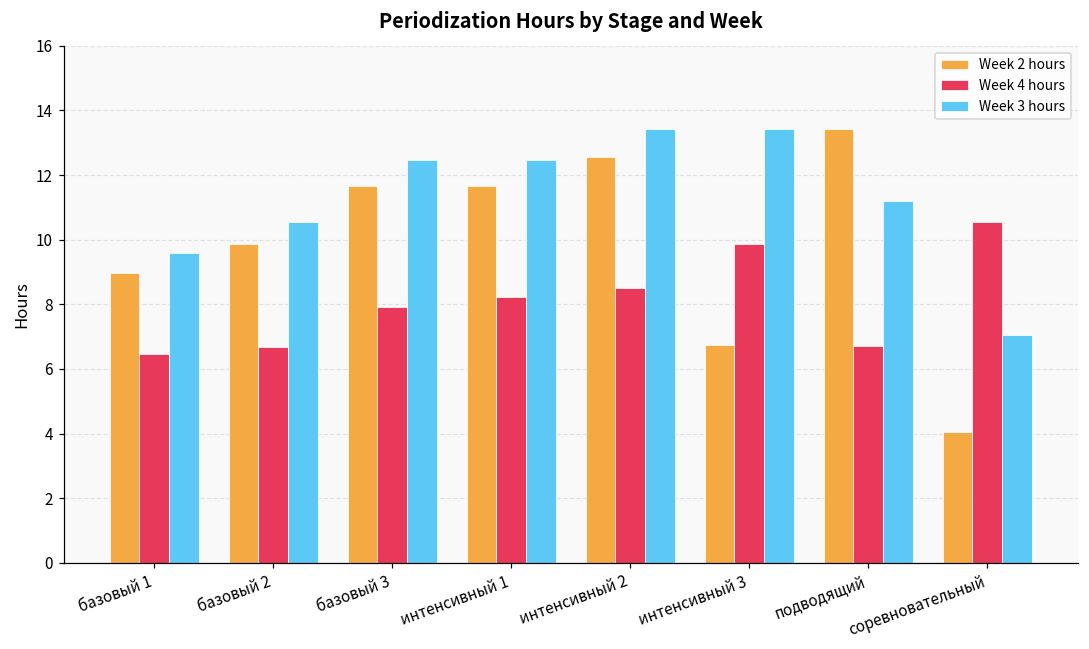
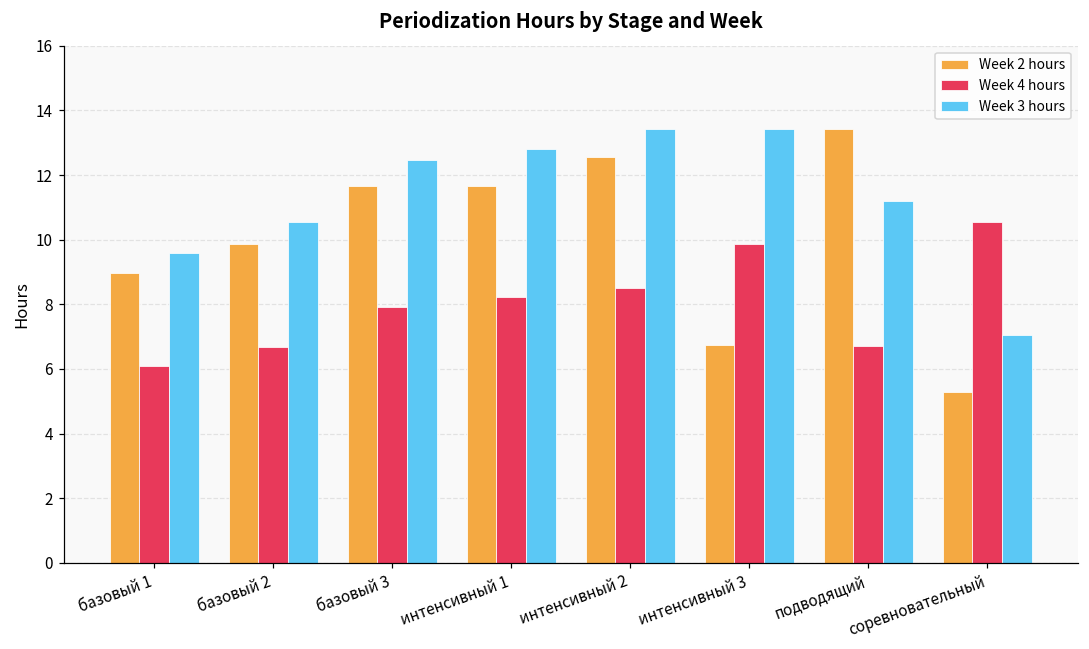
Week 4 hours, базовый 1: 6.5 -> 6.1
Week 3 hours, интенсивный 1: 12.5 -> 12.8
Week 2 hours, соревновательный: 4.0 -> 5.3
